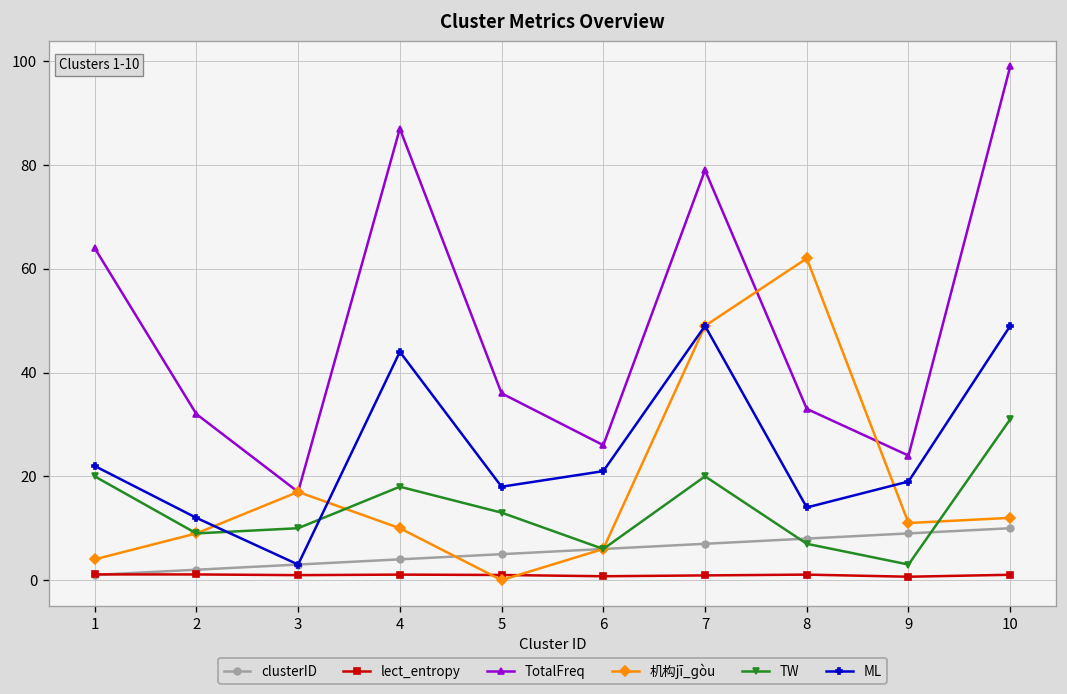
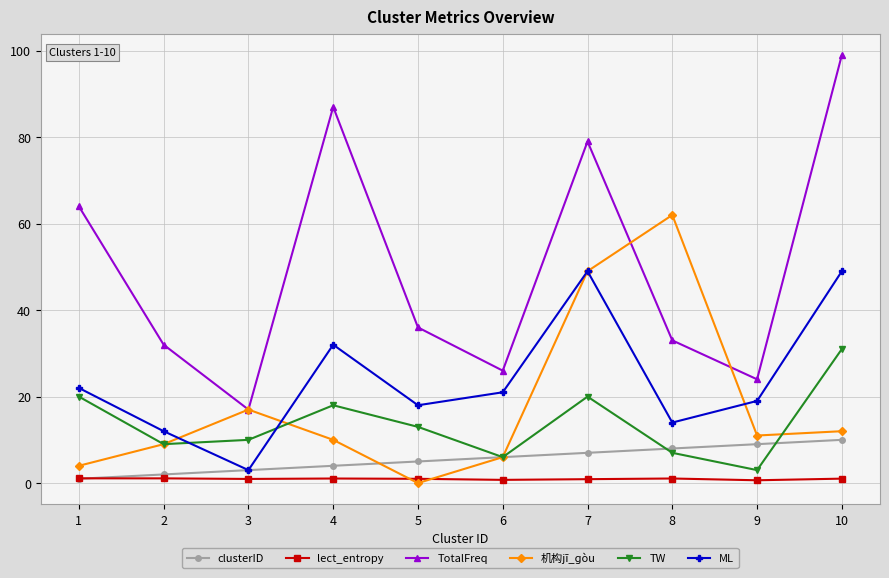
ML, 4: 44 -> 32
